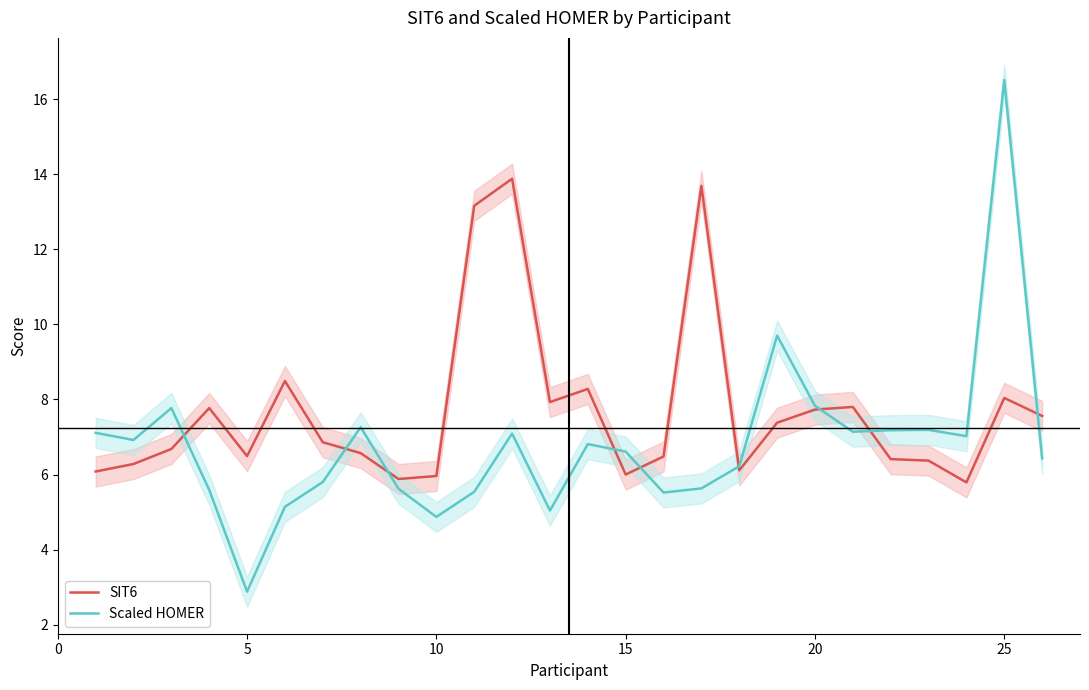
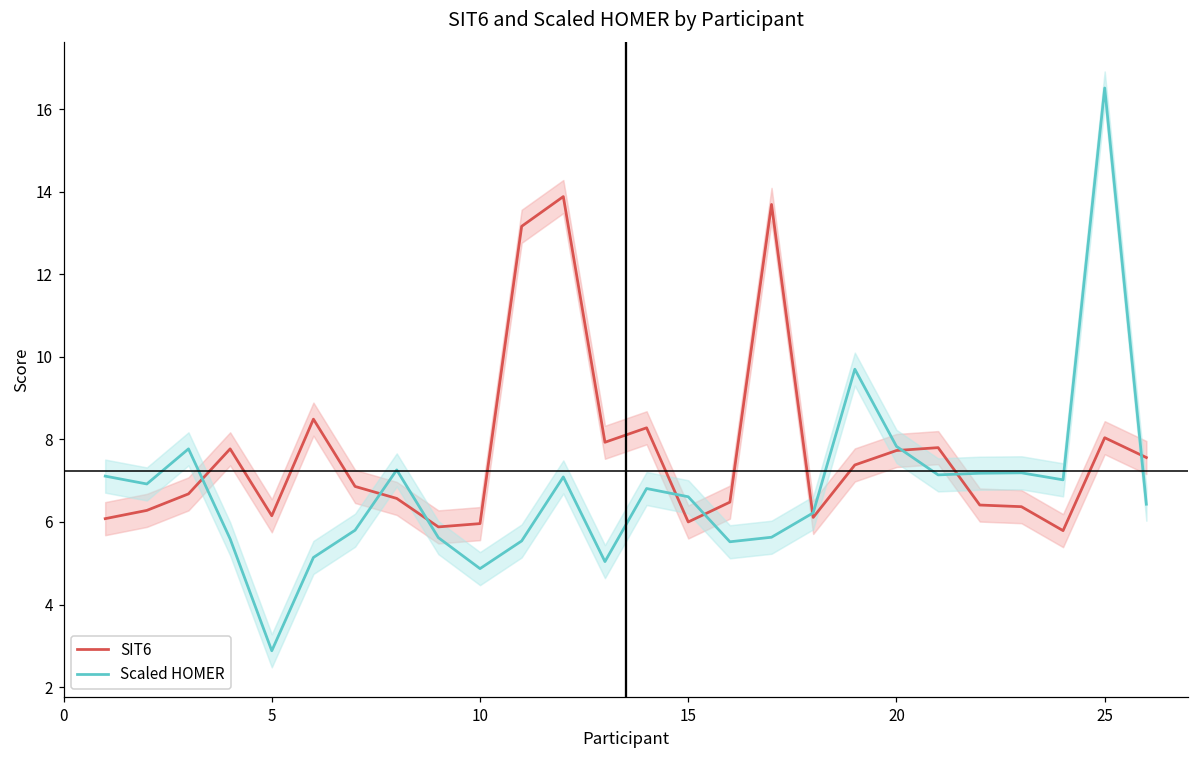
SIT6, 5: 6.5 -> 6.2
